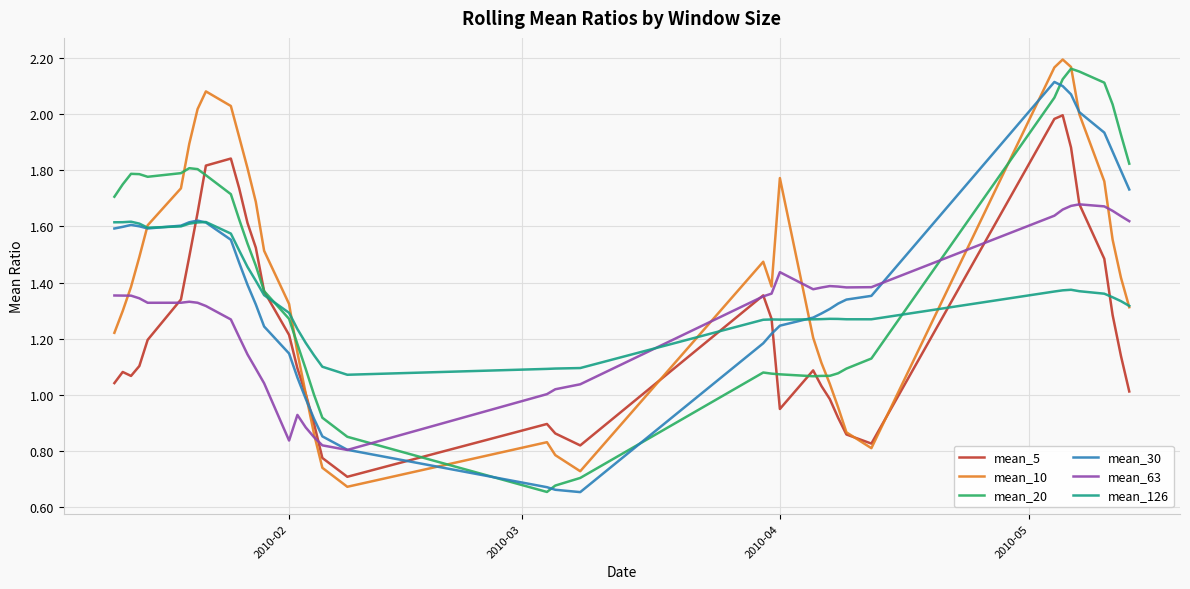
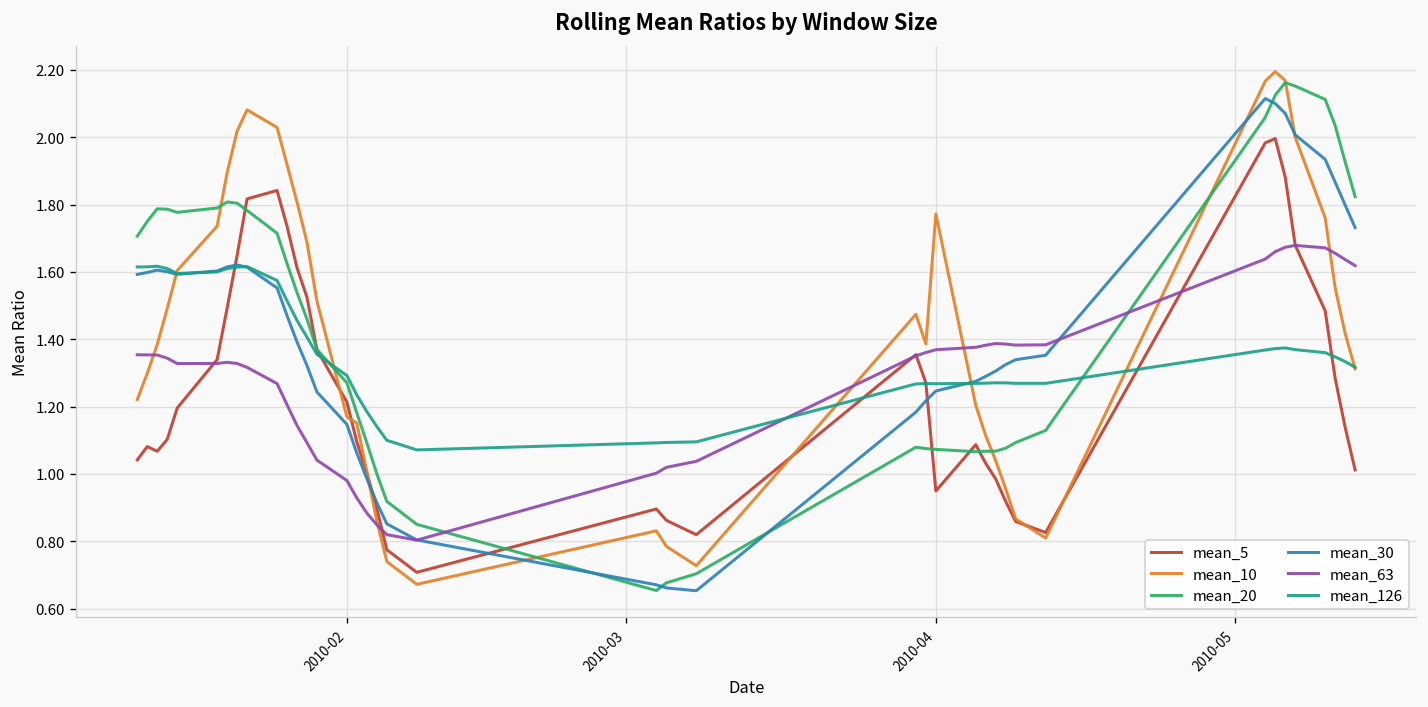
mean_10, 2010-02: 1.32 -> 1.17
mean_63, 2010-02: 0.84 -> 0.98
mean_63, 2010-04: 1.44 -> 1.37
